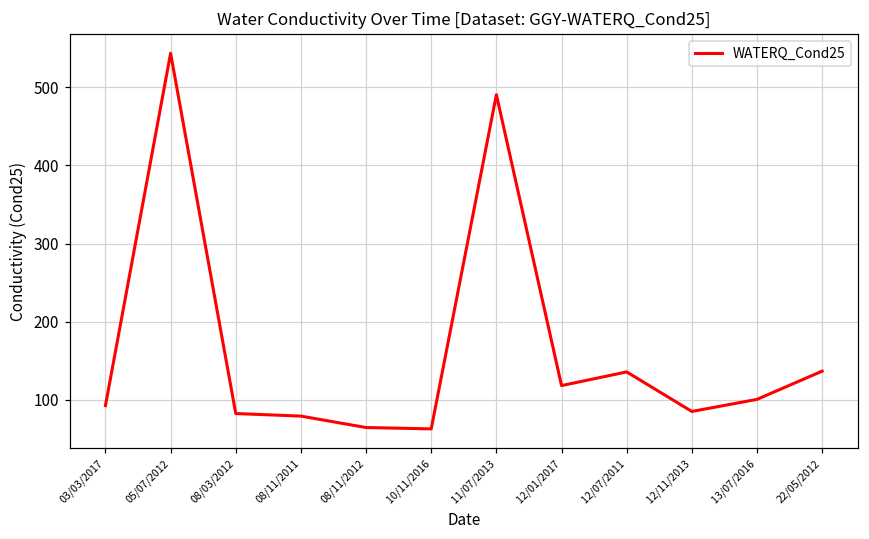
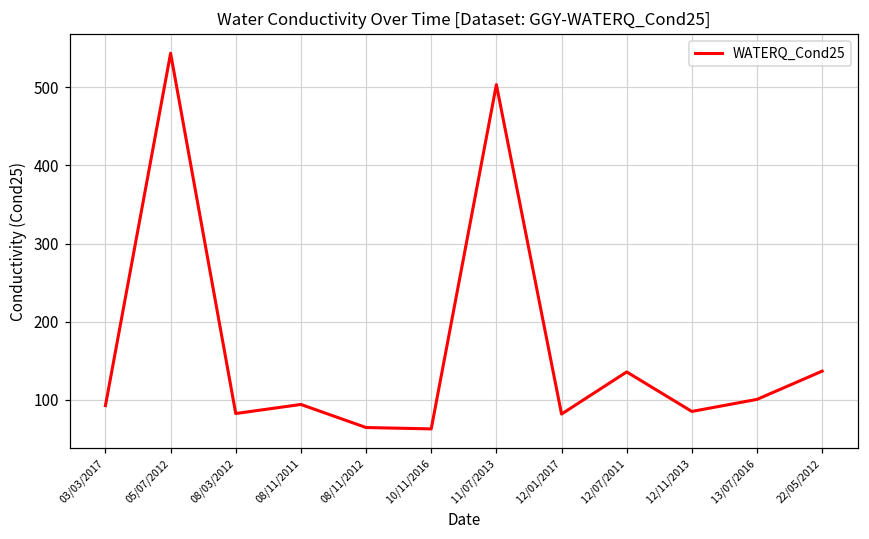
08/11/2011: 80 -> 90
11/07/2013: 490 -> 500
12/01/2017: 120 -> 80
